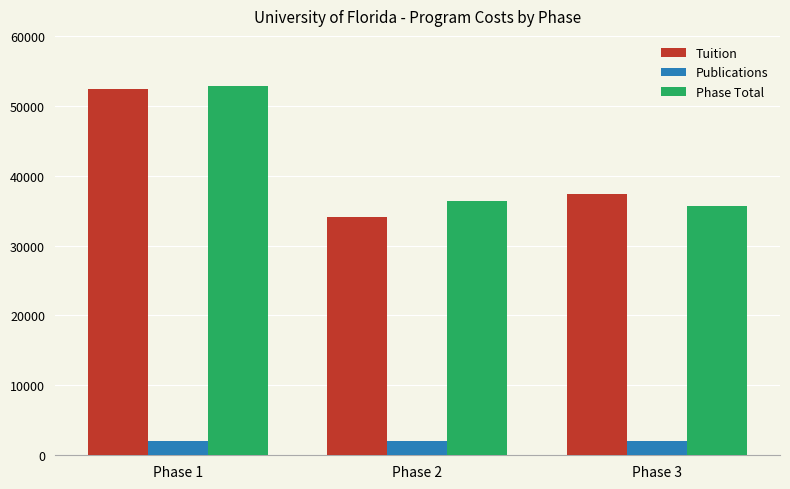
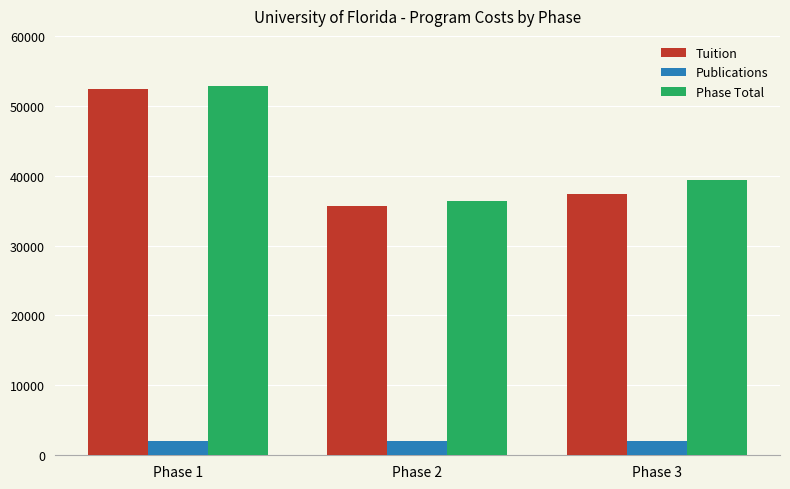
Tuition, Phase 2: 34000 -> 36000
Phase Total, Phase 3: 36000 -> 39000
